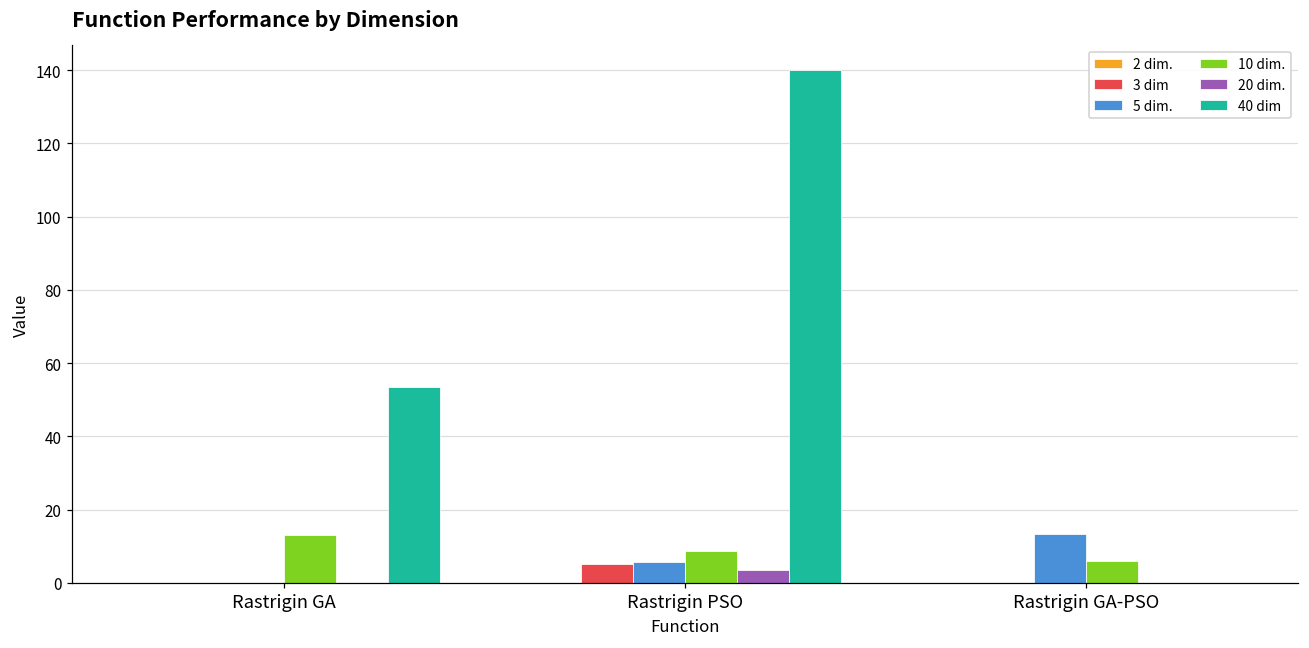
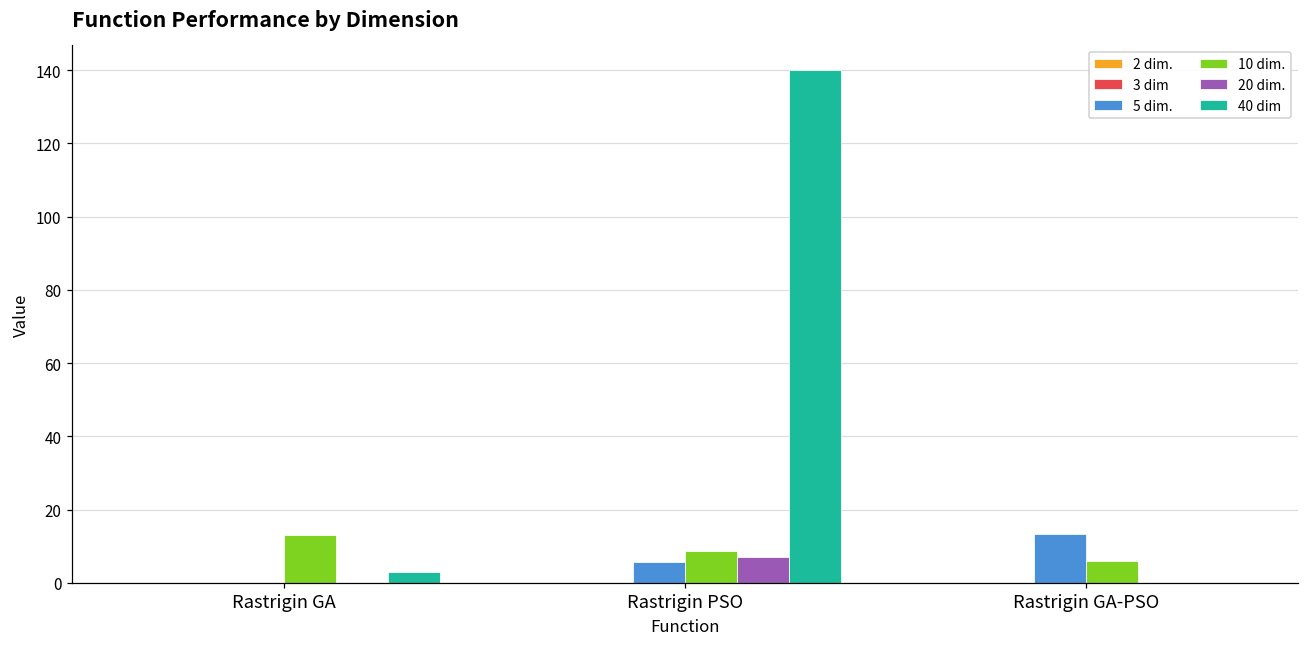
40 dim, Rastrigin GA: 54 -> 3
3 dim, Rastrigin PSO: 5 -> 0
20 dim., Rastrigin PSO: 3 -> 7
